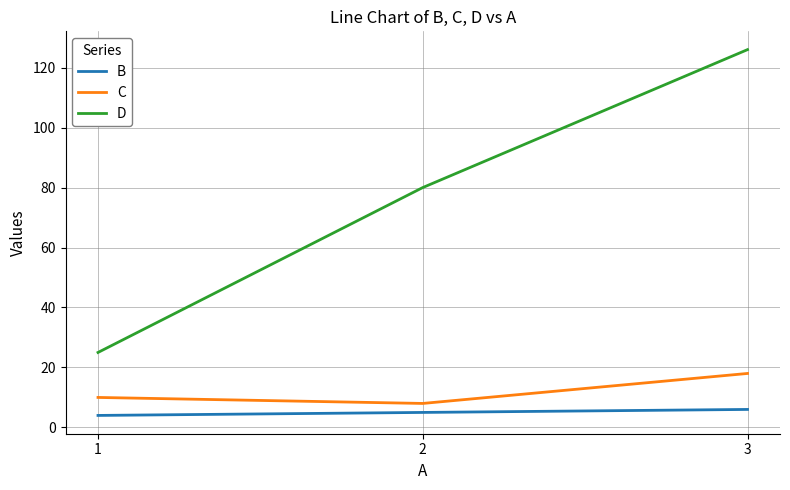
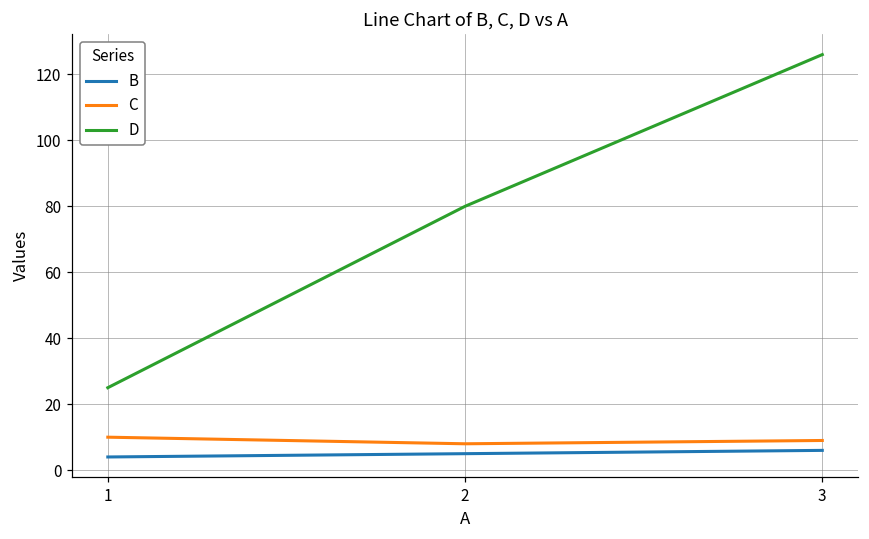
C, 3: 18 -> 9
